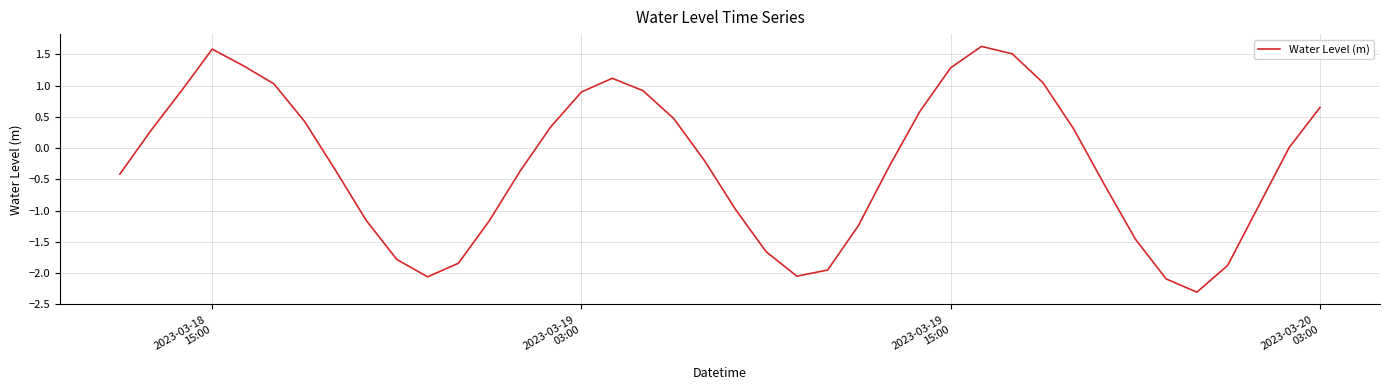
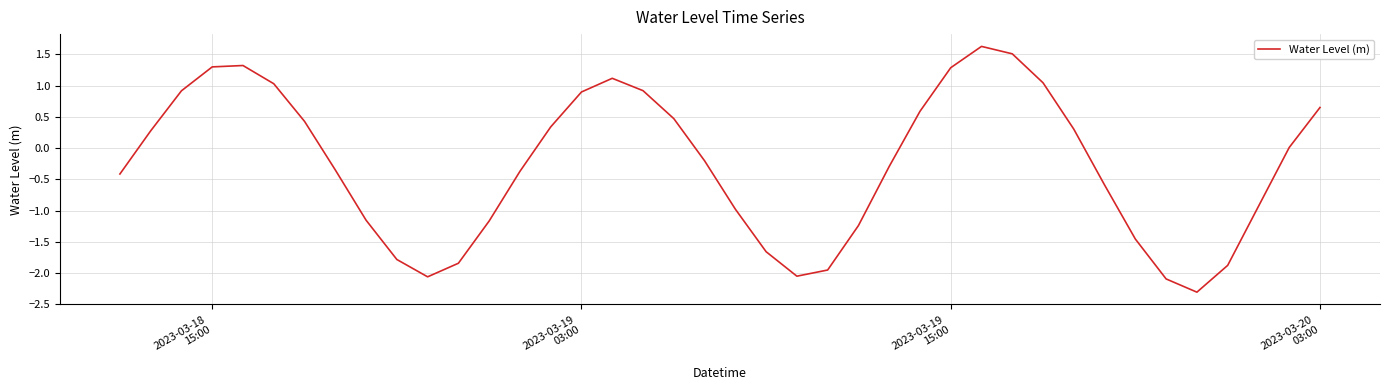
2023-03-18 15:00: 1.6 -> 1.3
